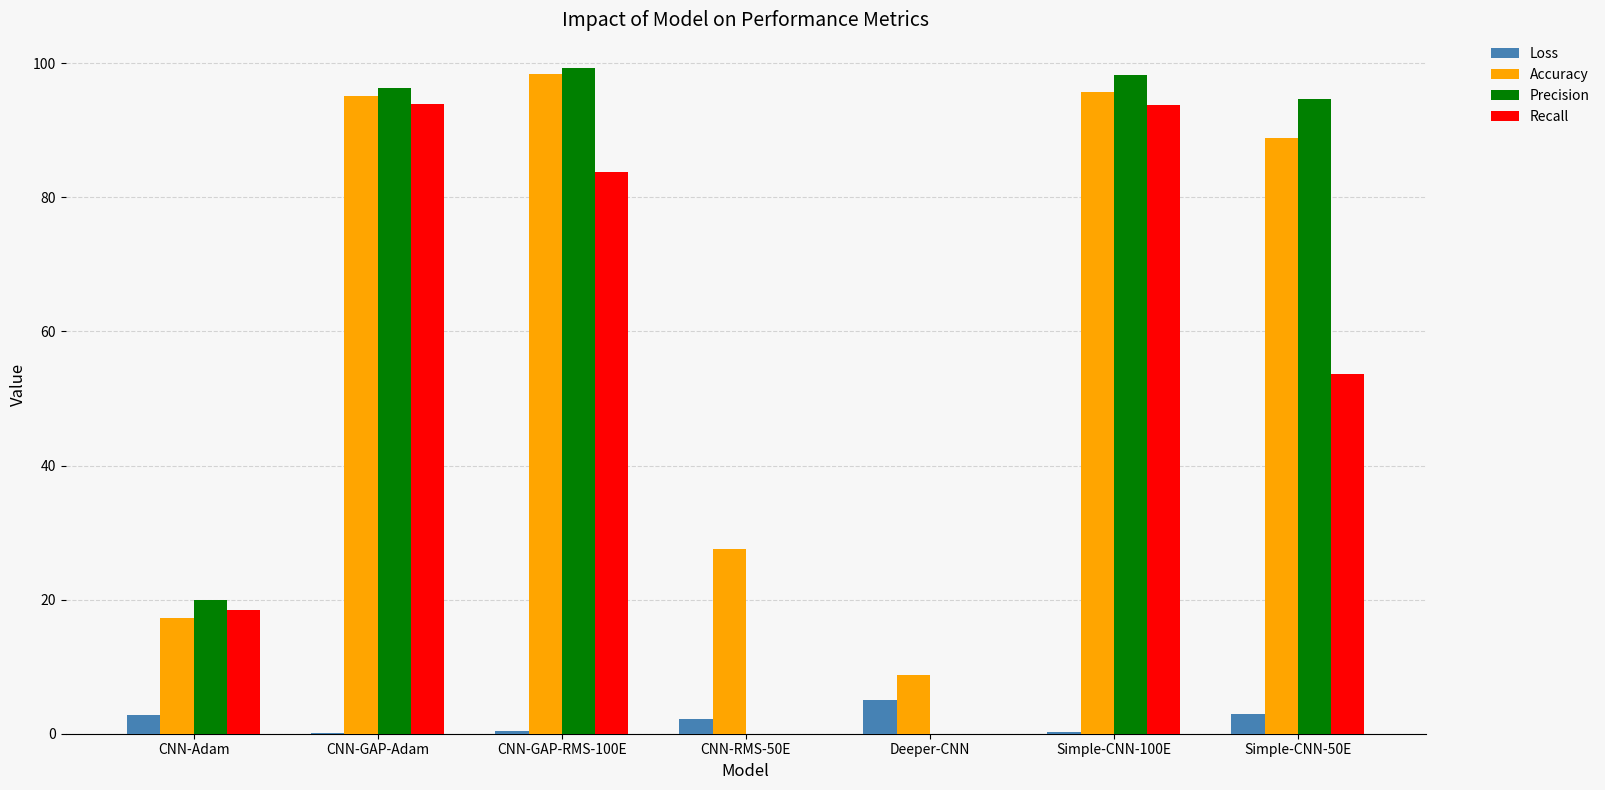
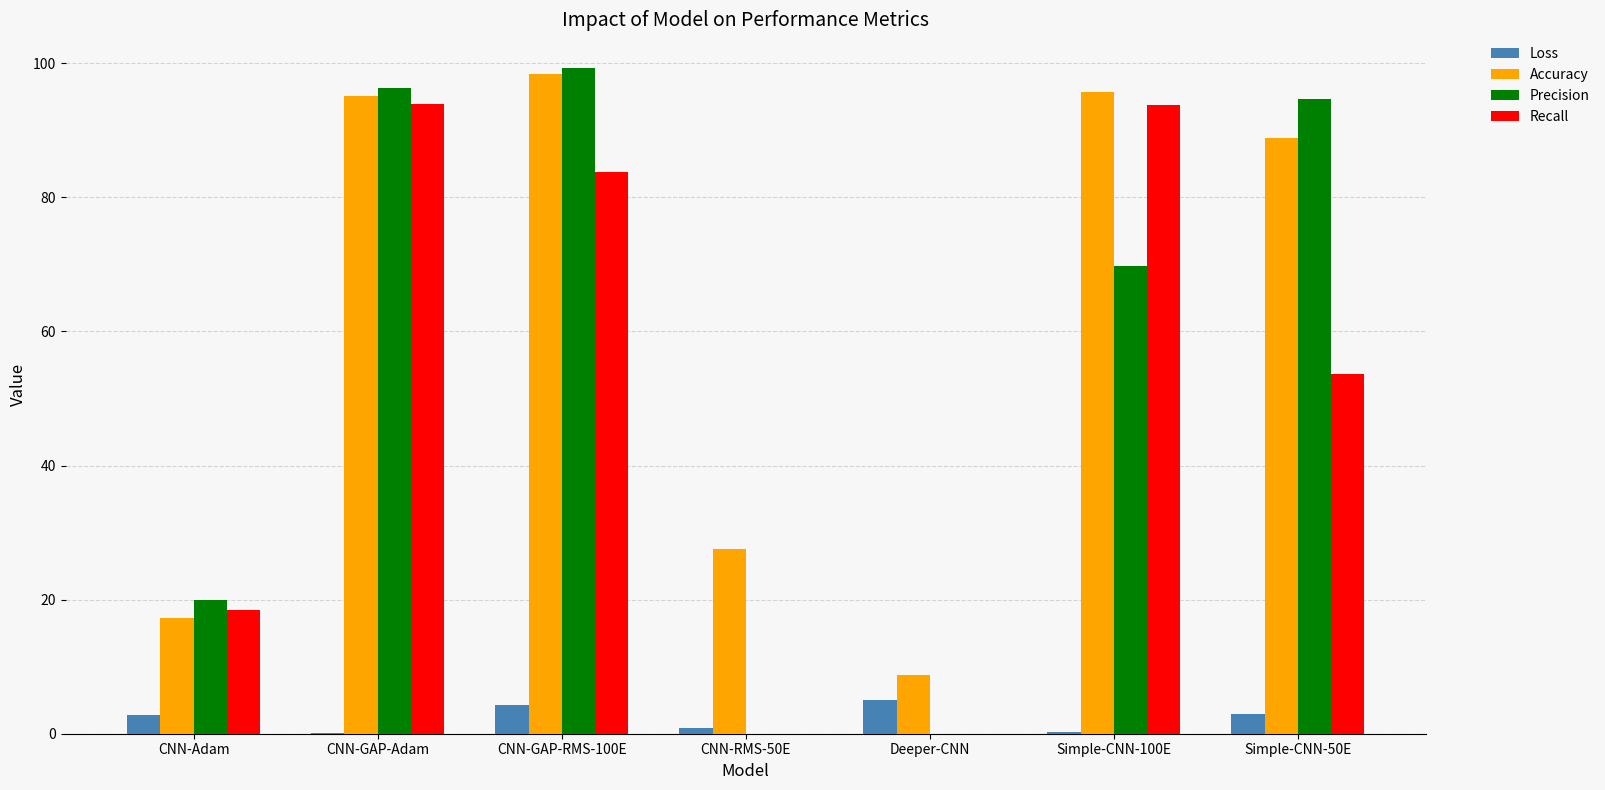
Loss, CNN-GAP-RMS-100E: 0 -> 4
Loss, CNN-RMS-50E: 2 -> 1
Precision, Simple-CNN-100E: 98 -> 70
